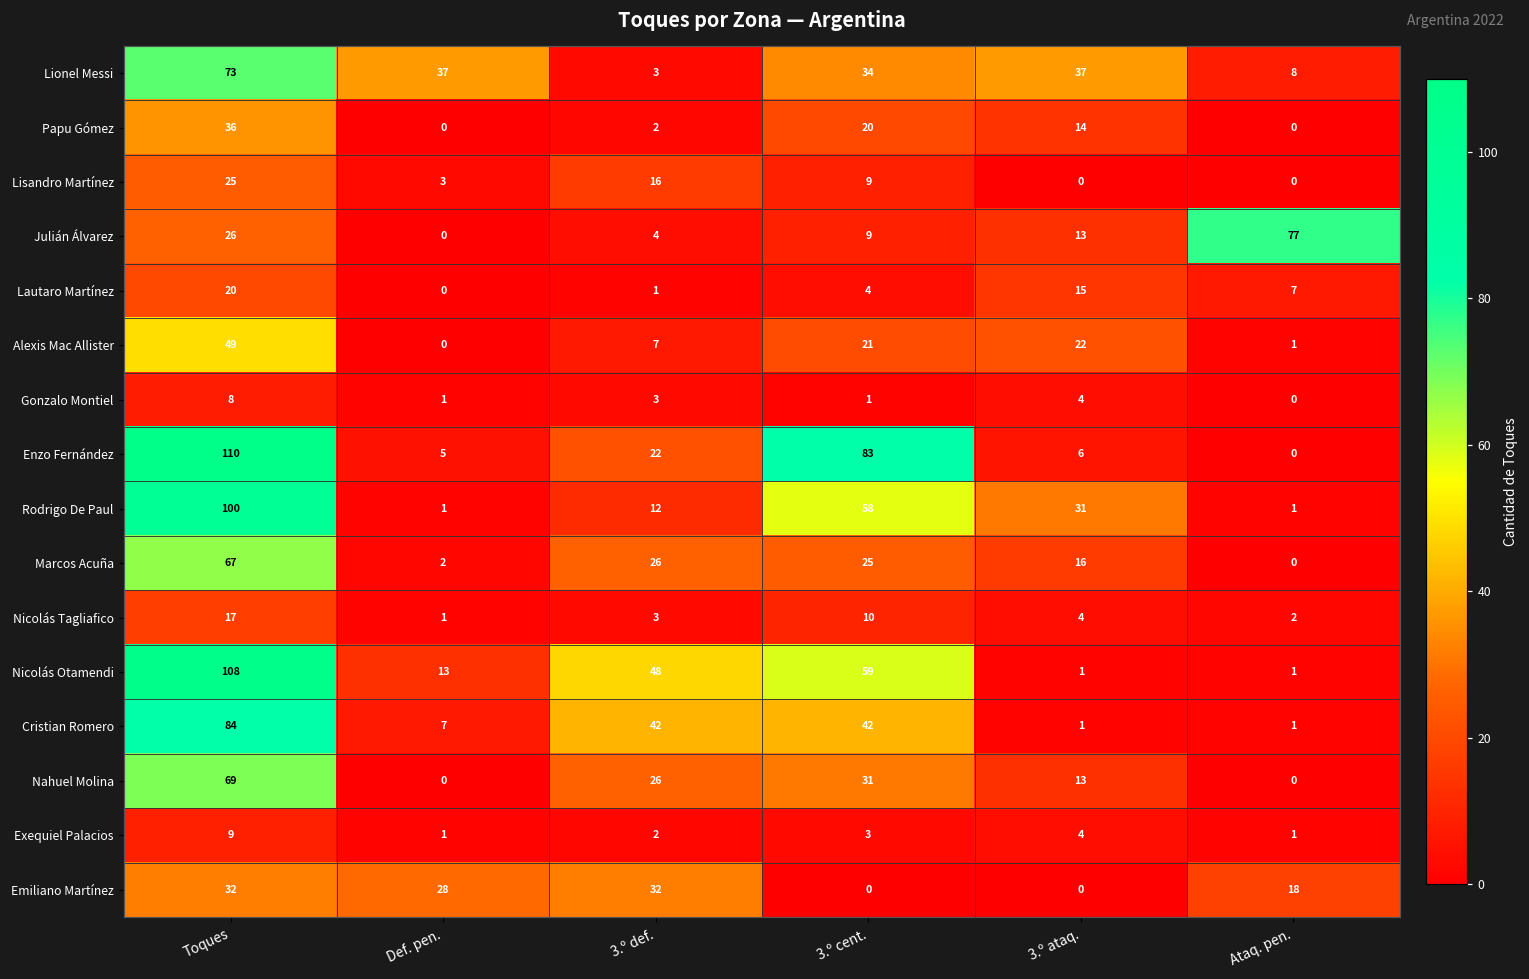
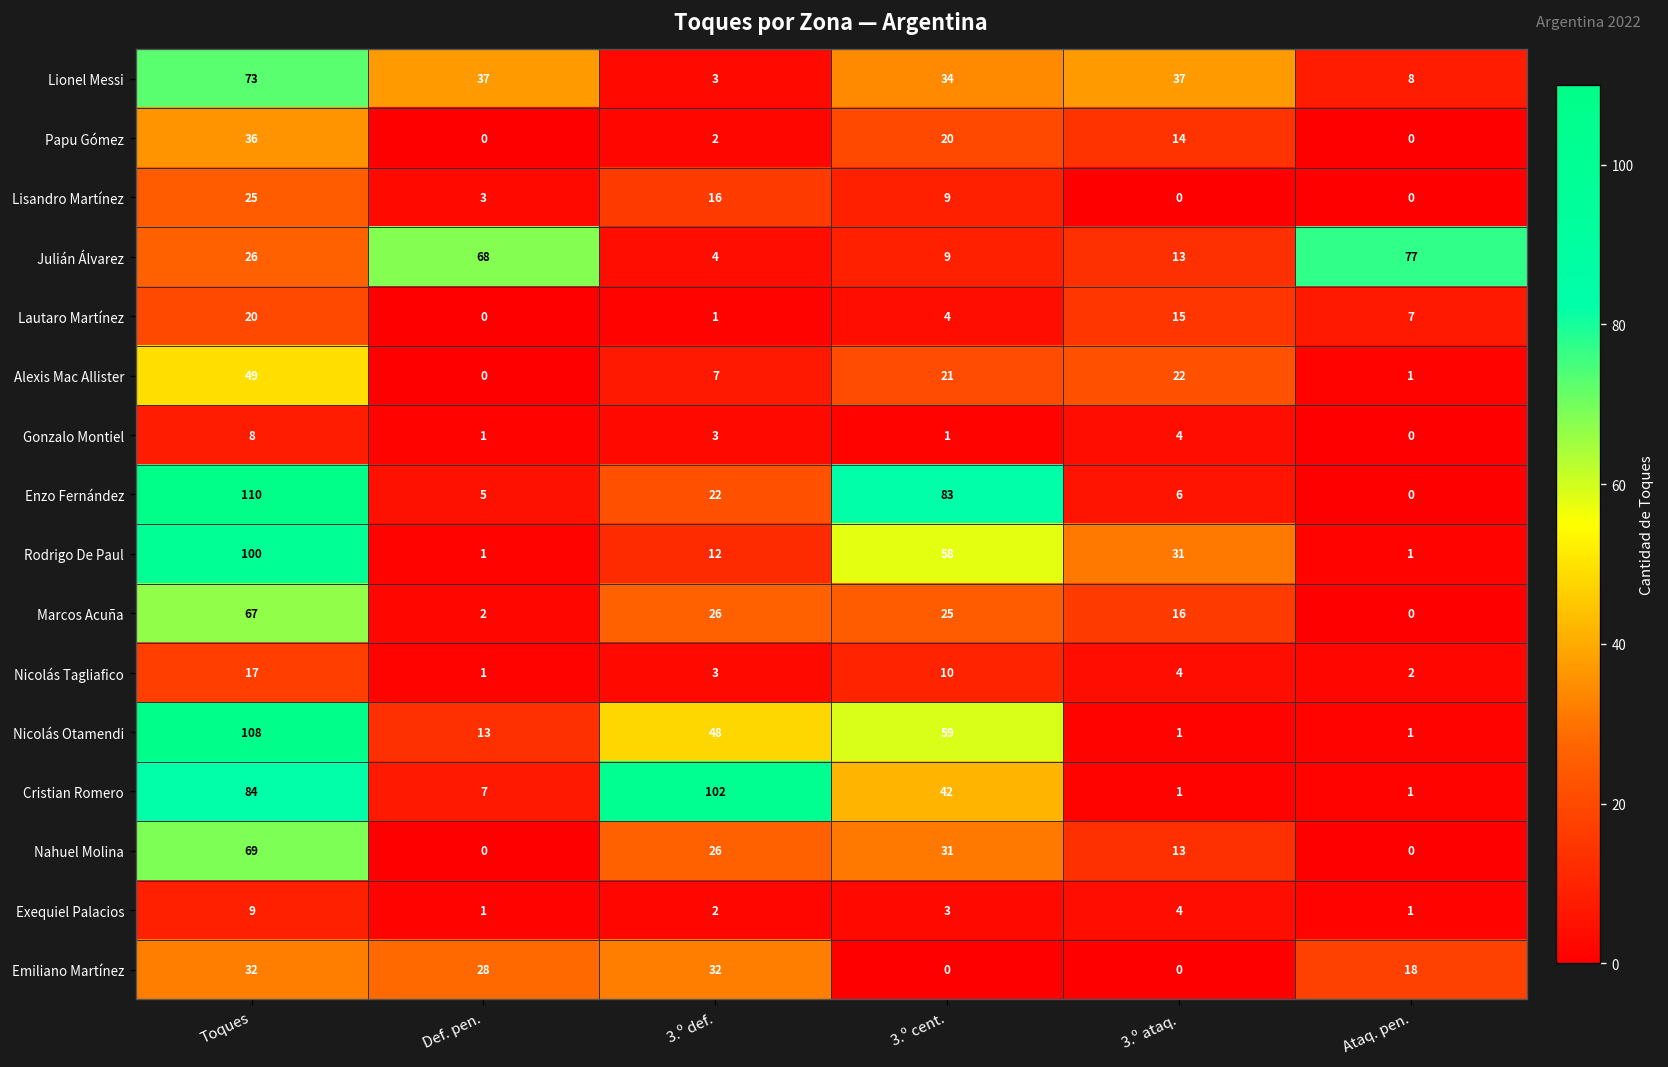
Julián Álvarez, Def. pen.: 0 -> 68
Cristian Romero, 3.º def.: 42 -> 102
